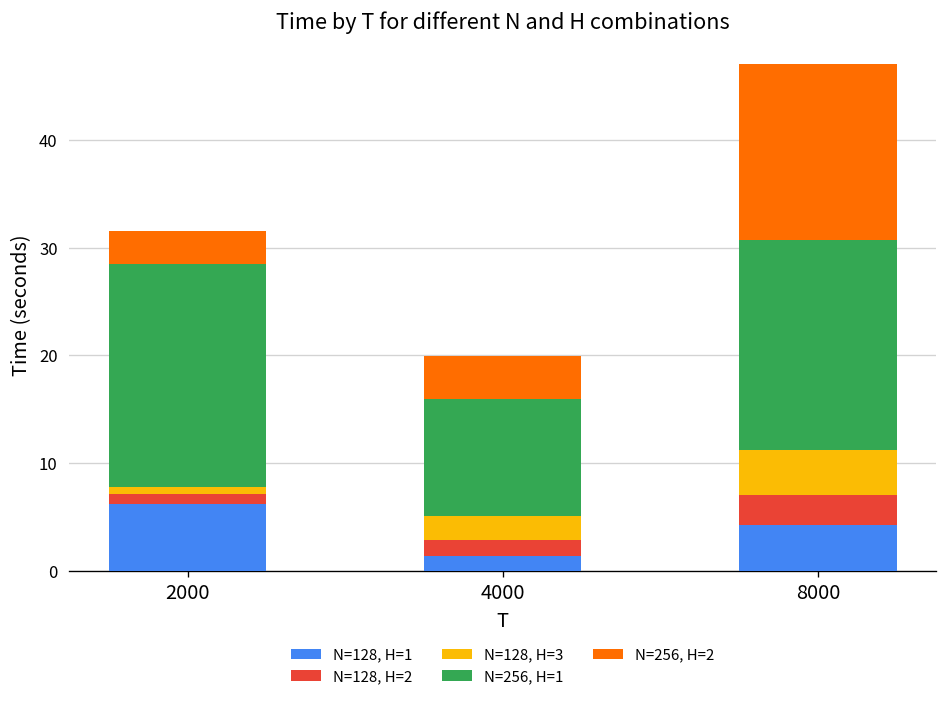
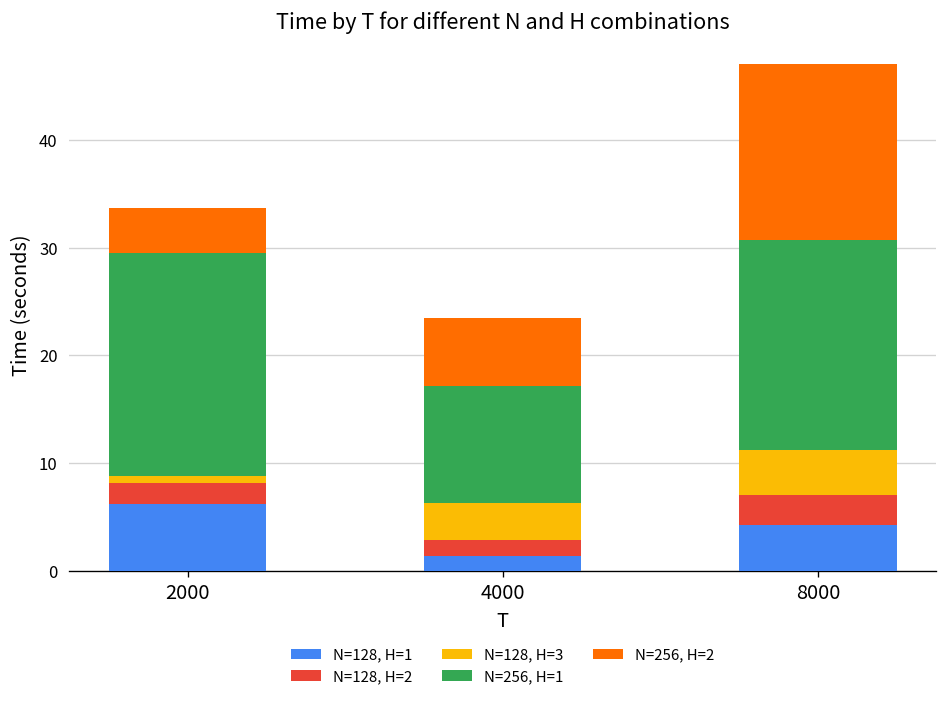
N=128, H=2, 2000: 1 -> 2
N=256, H=2, 2000: 3 -> 4
N=128, H=3, 4000: 2 -> 3
N=256, H=2, 4000: 4 -> 6
